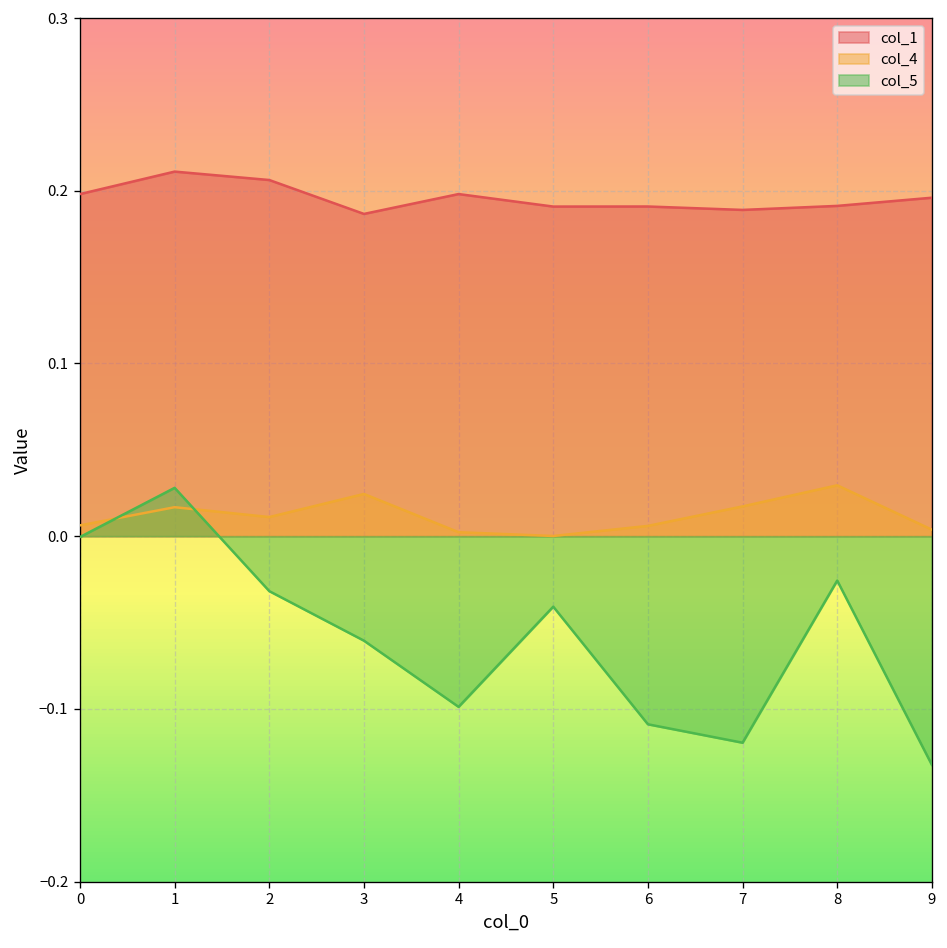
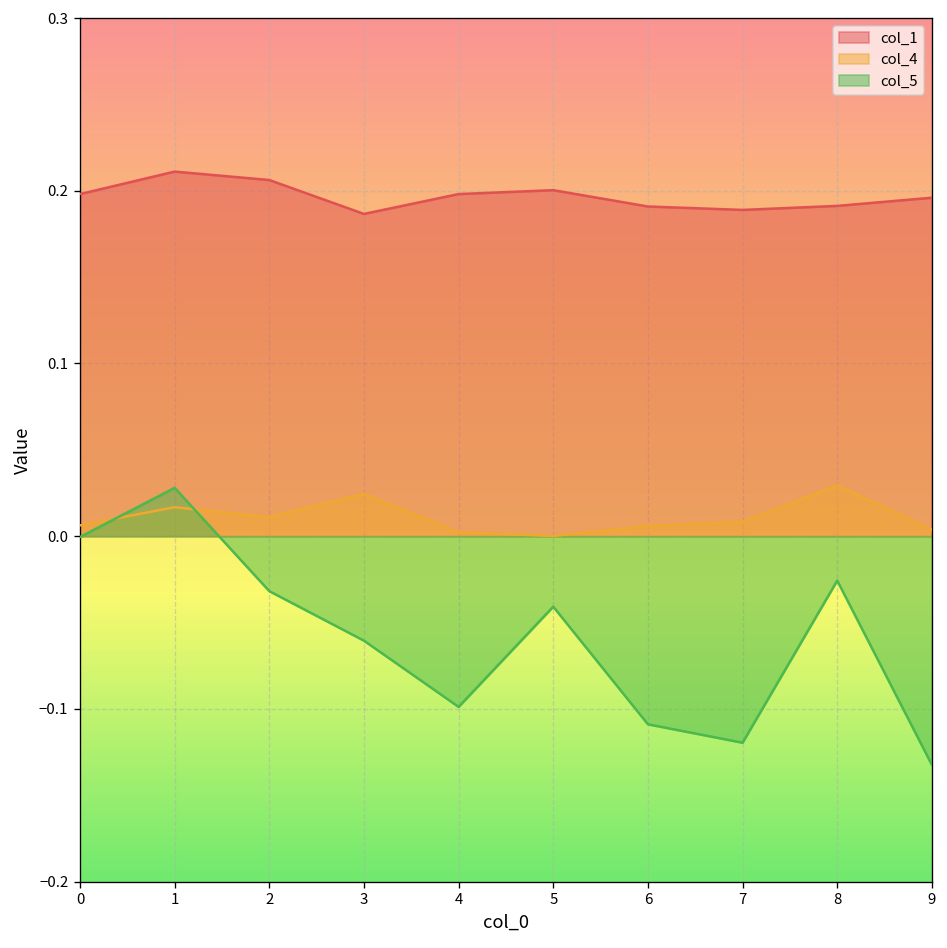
col_1, 5: 0.191 -> 0.200
col_4, 7: 0.017 -> 0.008
